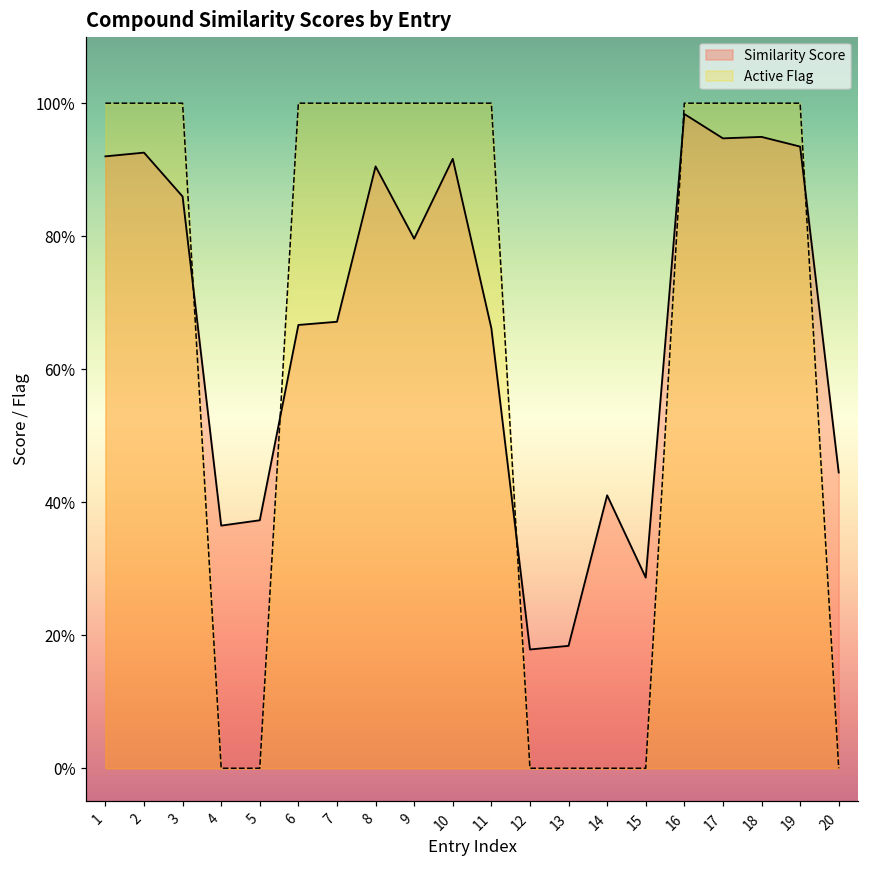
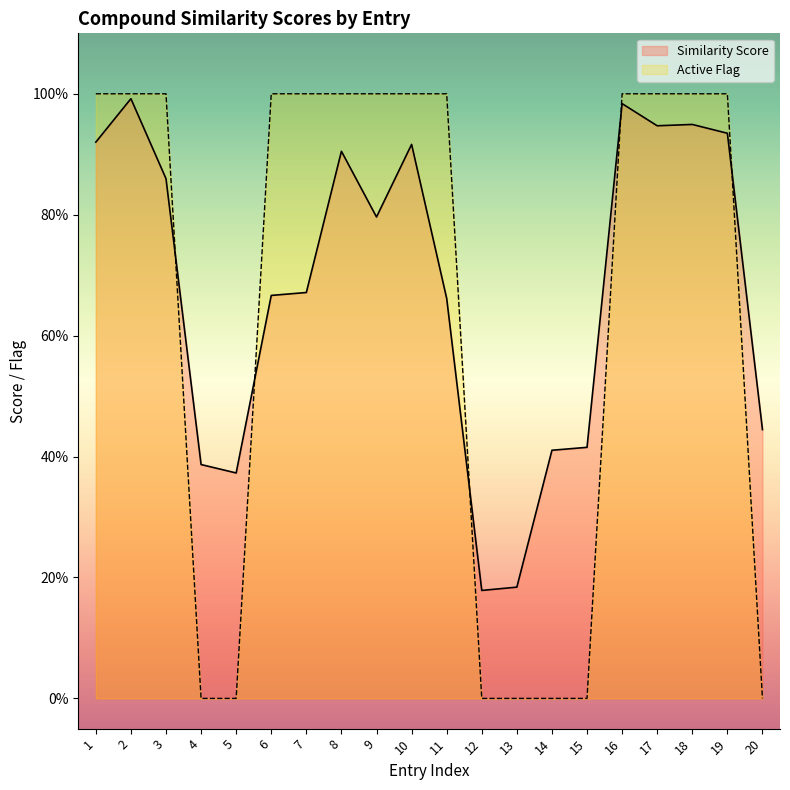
Similarity Score, 2: 93% -> 99%
Similarity Score, 4: 36% -> 39%
Similarity Score, 15: 29% -> 42%
